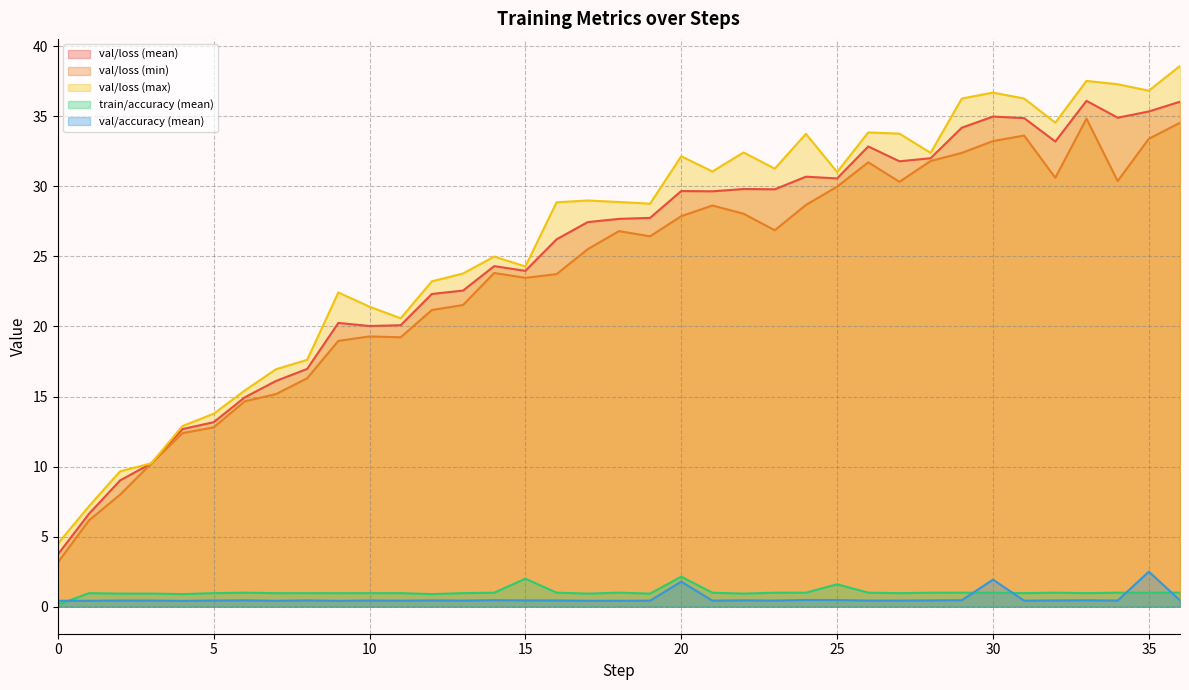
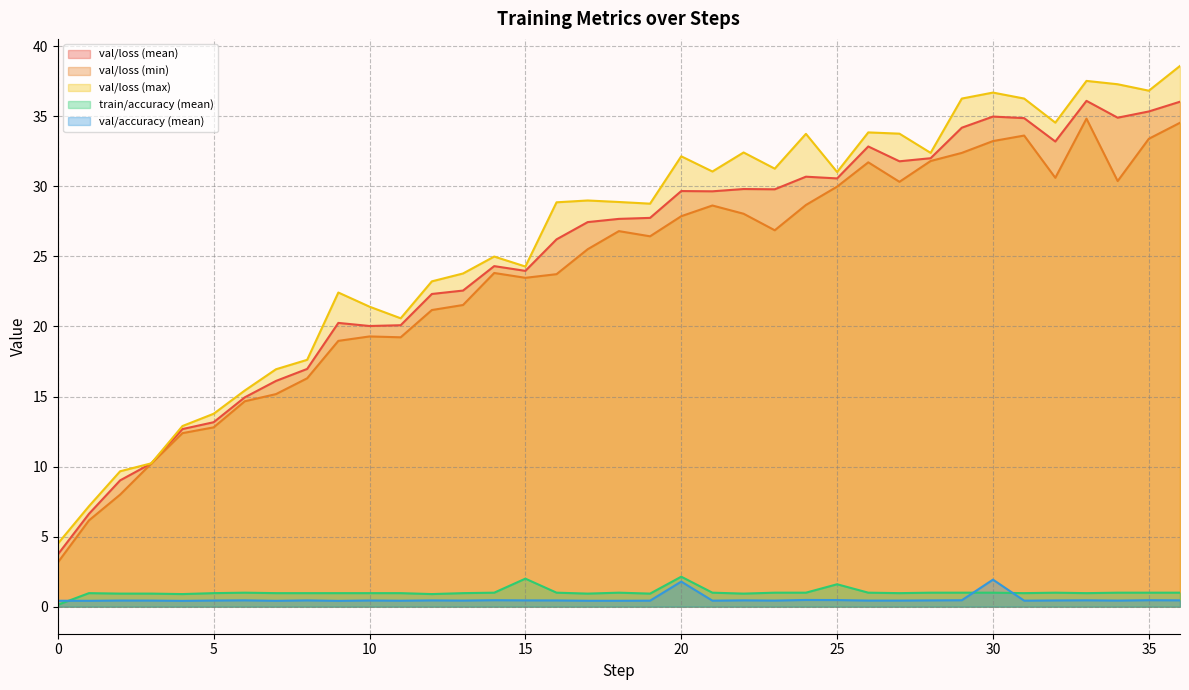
val/accuracy (mean), 35: 2.5 -> 0.5
